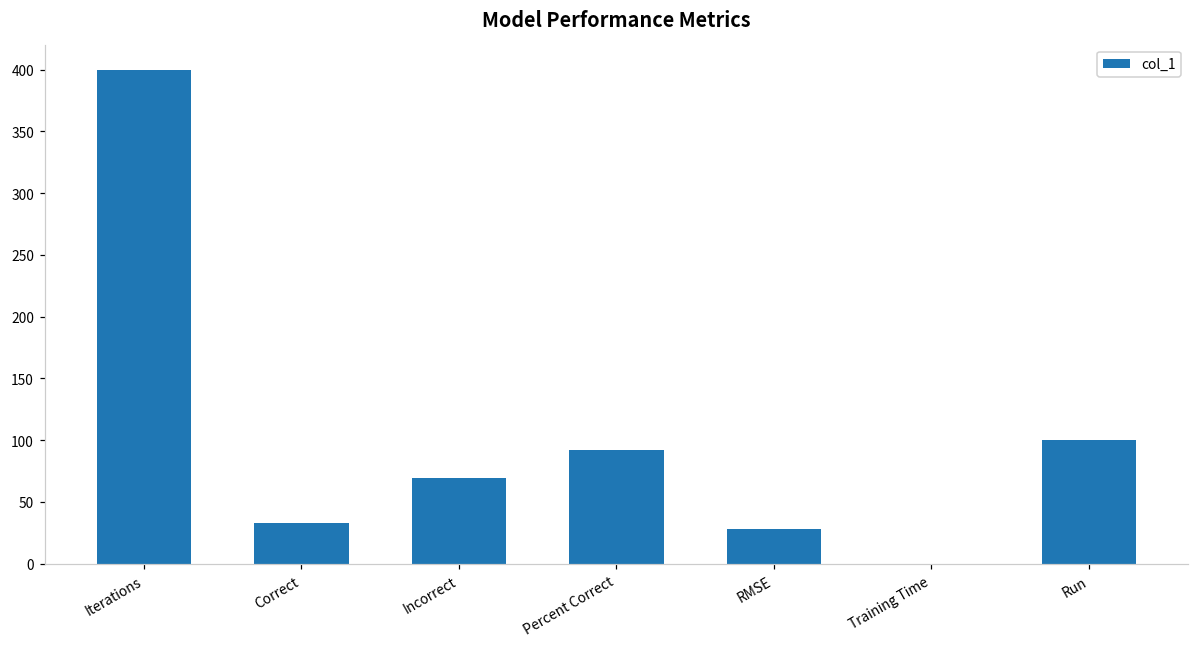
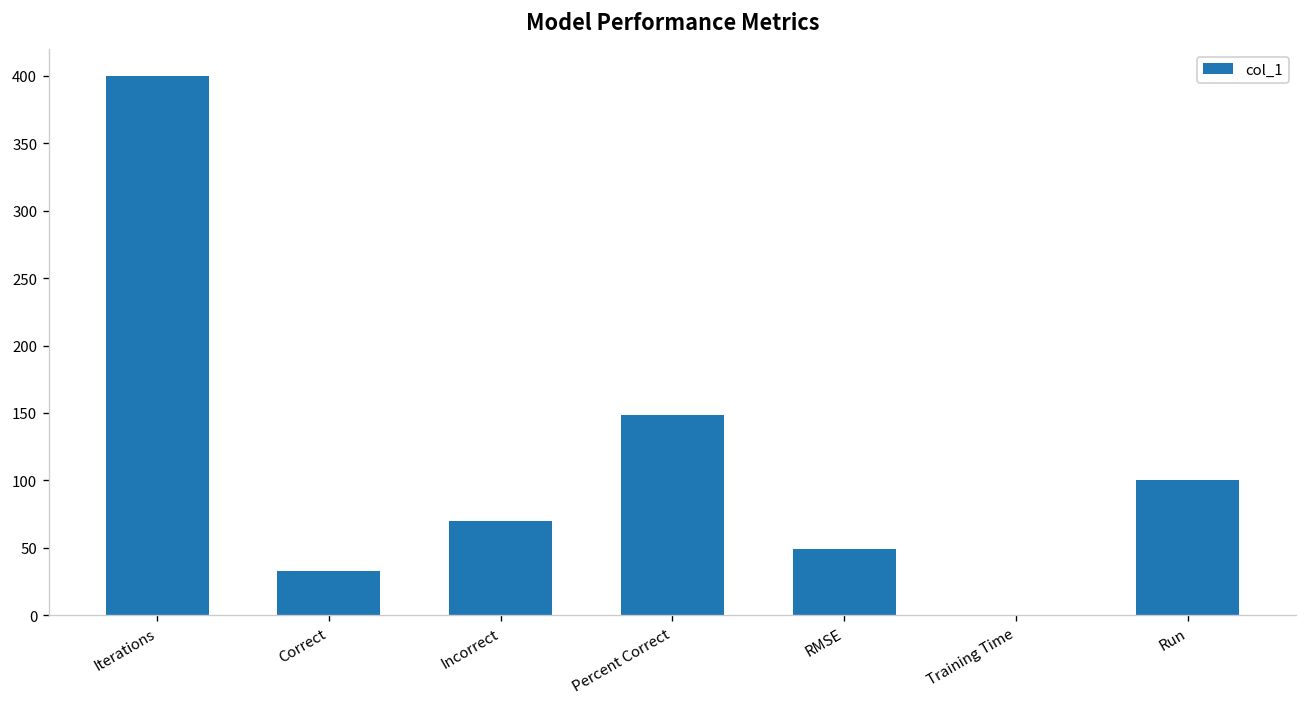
Percent Correct: 92 -> 149
RMSE: 28 -> 49
